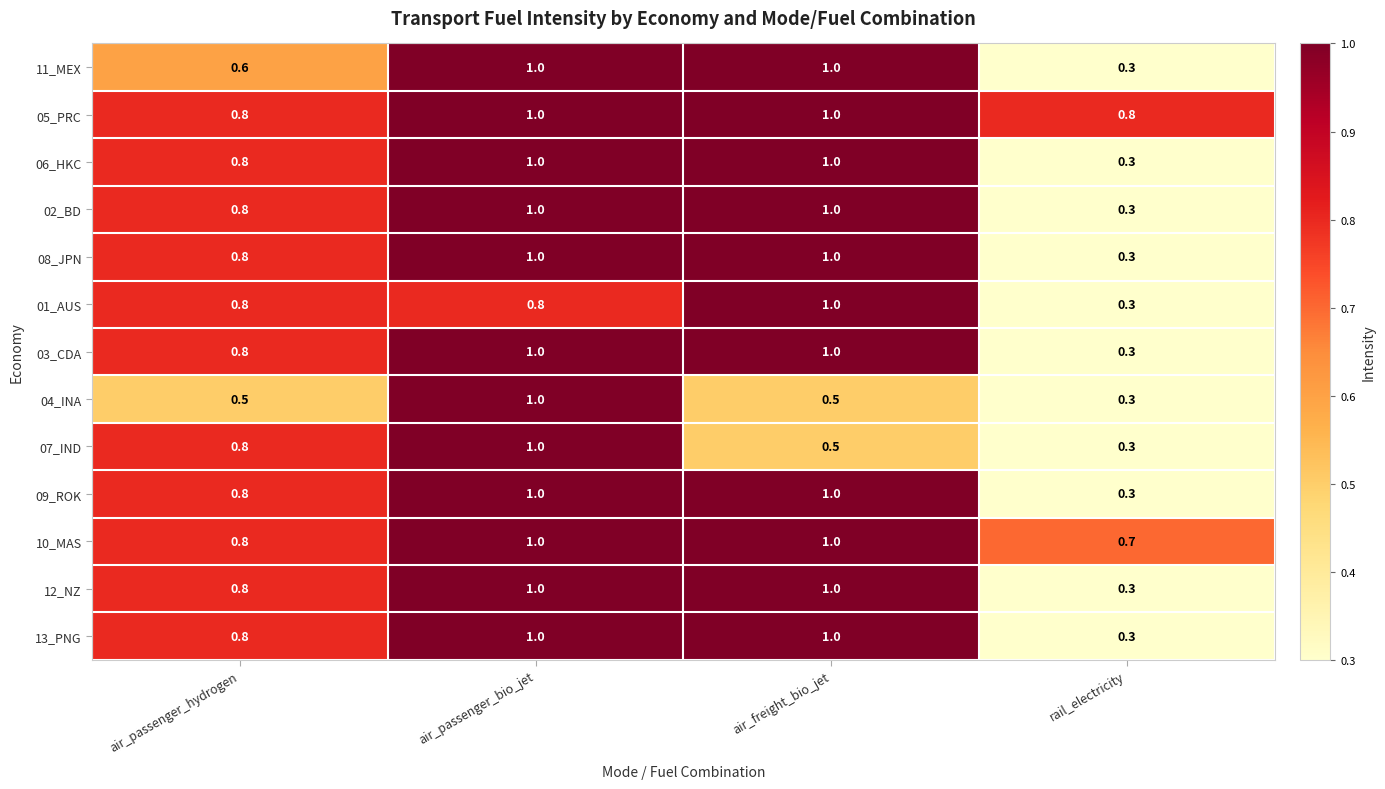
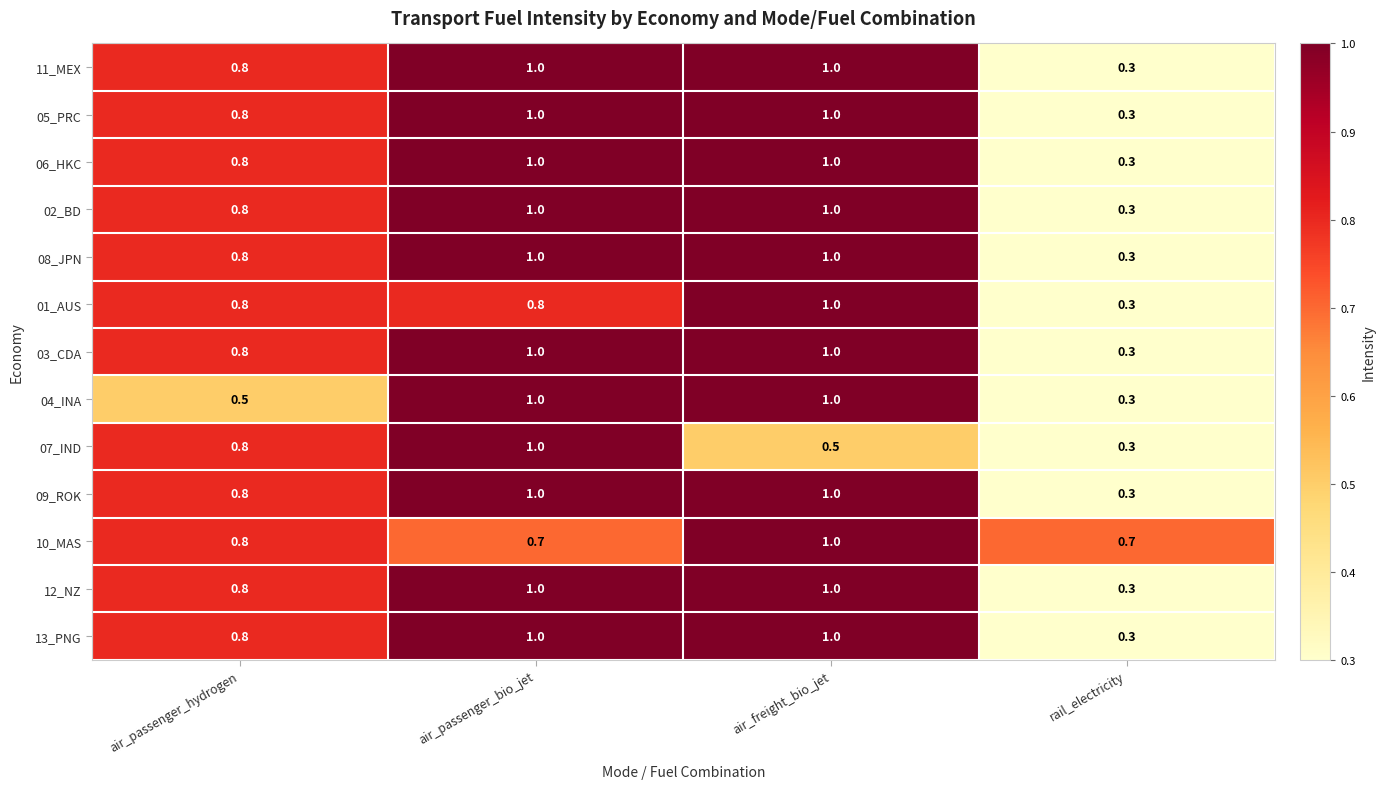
11_MEX, air_passenger_hydrogen: 0.6 -> 0.8
05_PRC, rail_electricity: 0.8 -> 0.3
04_INA, air_freight_bio_jet: 0.5 -> 1.0
10_MAS, air_passenger_bio_jet: 1.0 -> 0.7
